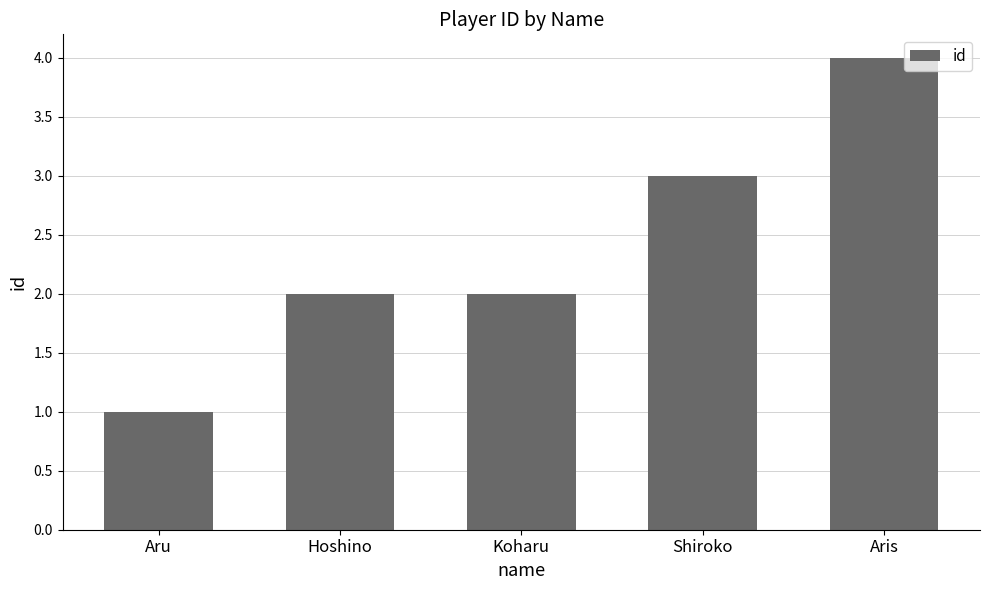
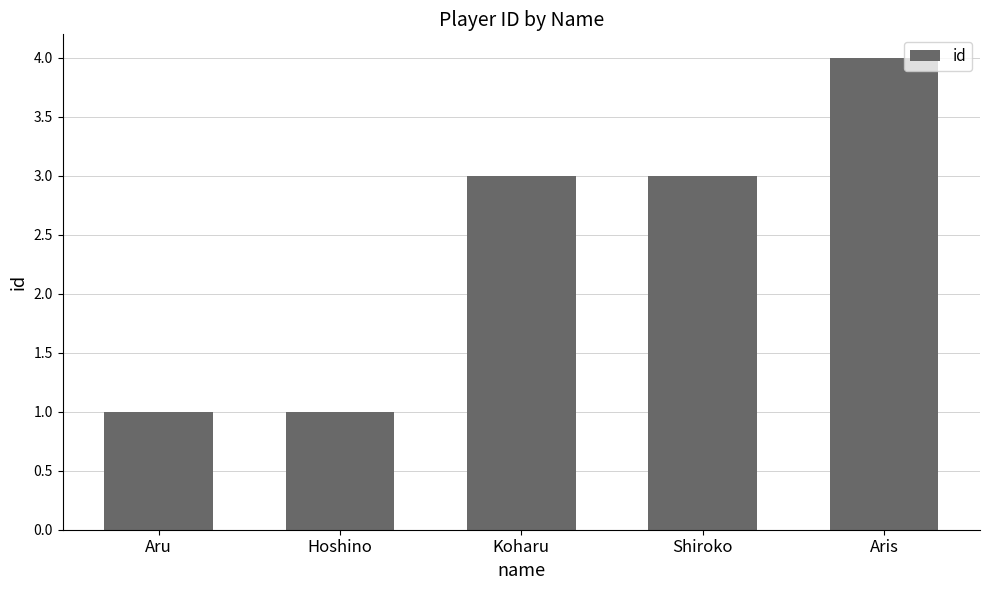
Hoshino: 2 -> 1
Koharu: 2 -> 3
